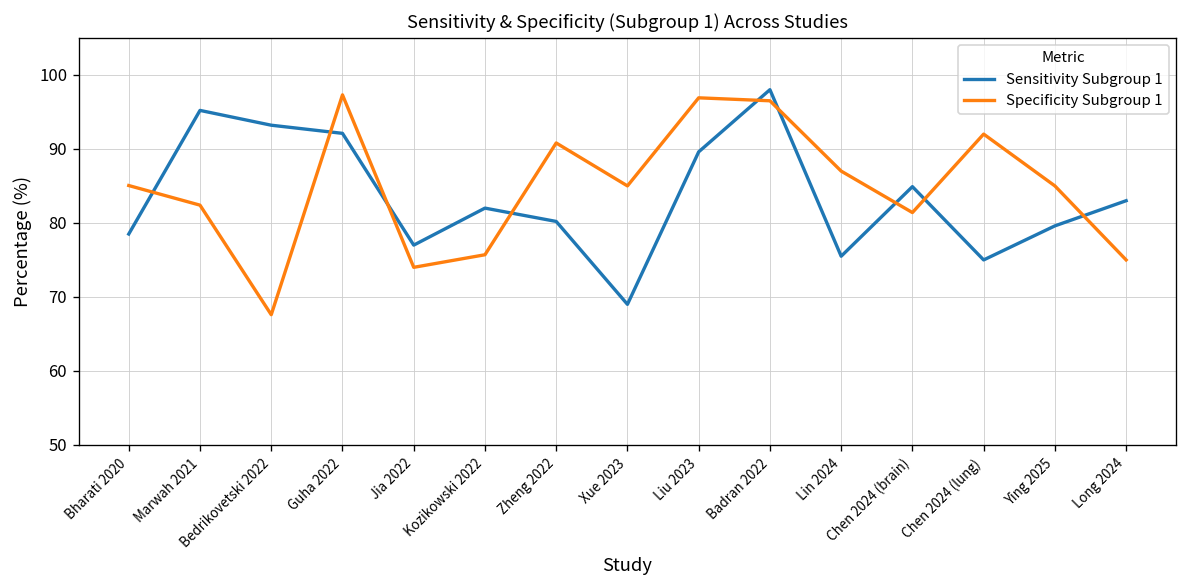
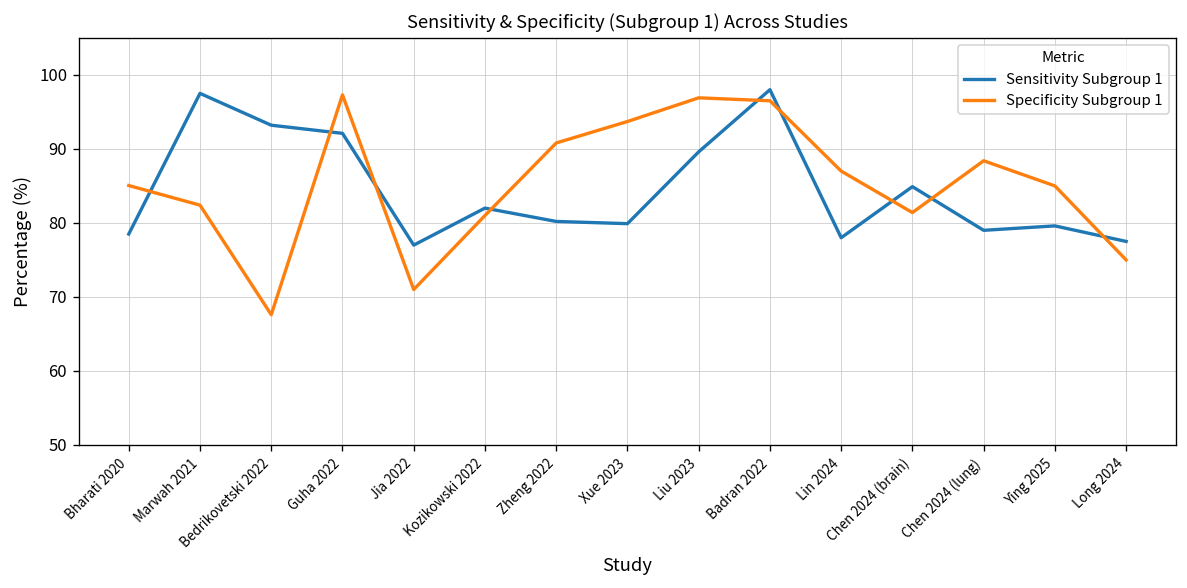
Sensitivity Subgroup 1, Marwah 2021: 95 -> 98
Specificity Subgroup 1, Jia 2022: 74 -> 71
Specificity Subgroup 1, Kozikowski 2022: 76 -> 81
Sensitivity Subgroup 1, Xue 2023: 69 -> 80
Specificity Subgroup 1, Xue 2023: 85 -> 94
Sensitivity Subgroup 1, Lin 2024: 76 -> 78
Sensitivity Subgroup 1, Chen 2024 (lung): 75 -> 79
Specificity Subgroup 1, Chen 2024 (lung): 92 -> 88
Sensitivity Subgroup 1, Long 2024: 83 -> 78
